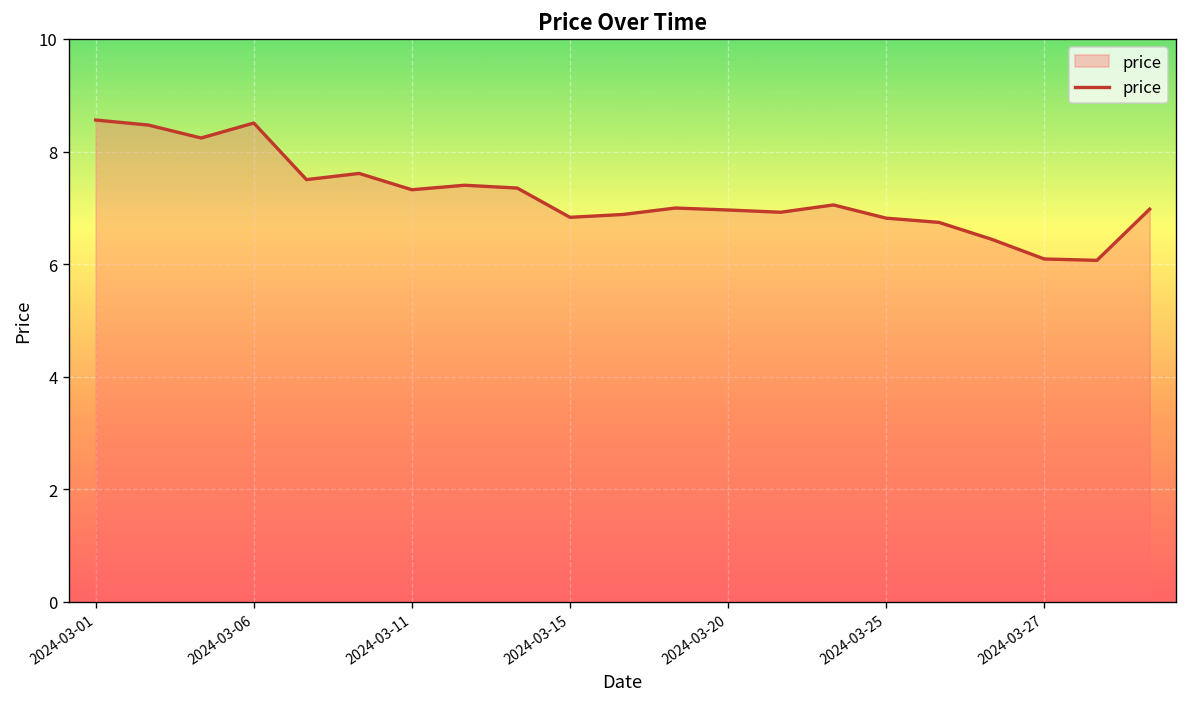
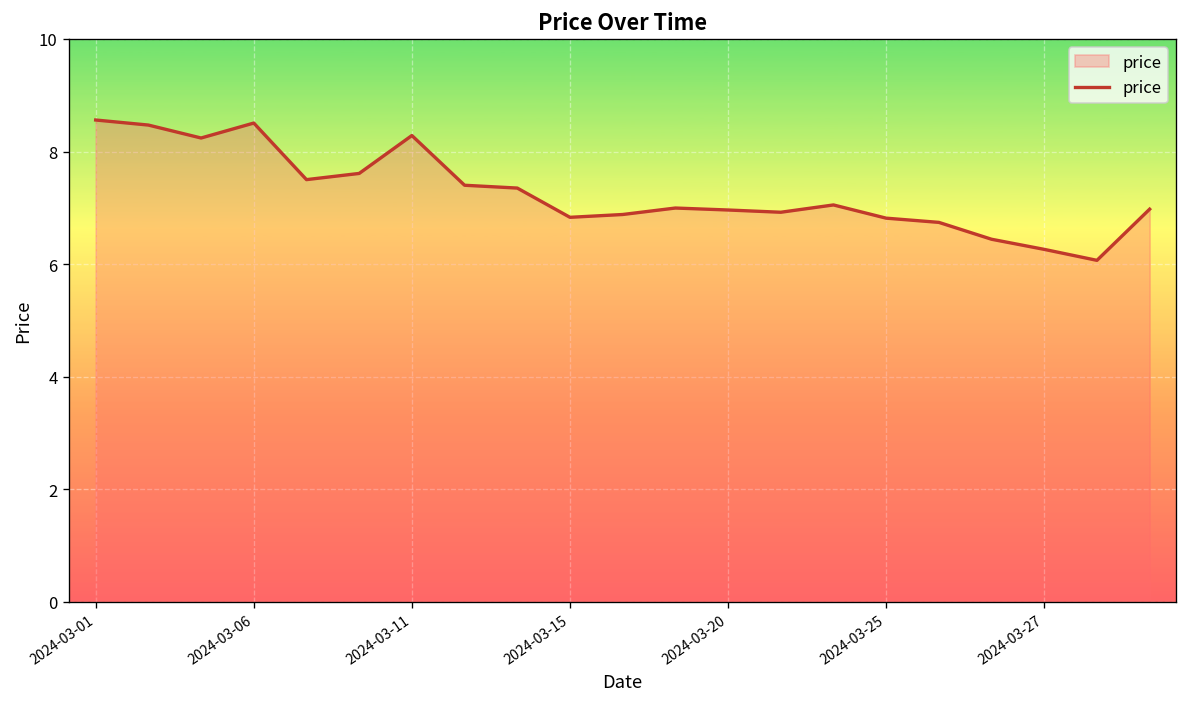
2024-03-11: 7.3 -> 8.3
2024-03-27: 6.1 -> 6.3
